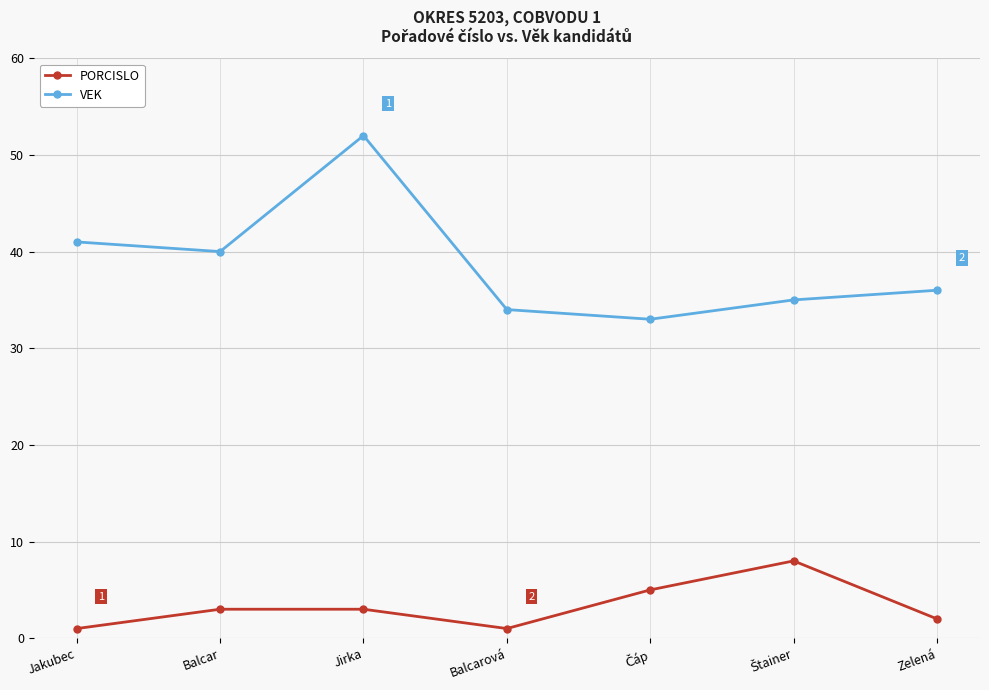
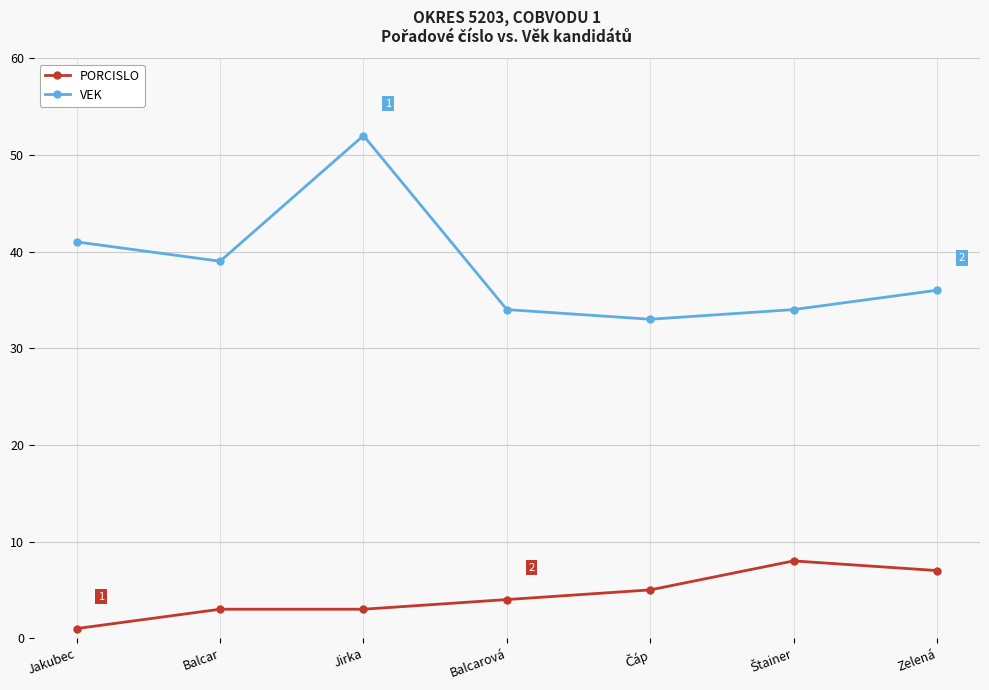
VEK, Balcar: 40 -> 39
PORCISLO, Balcarová: 1 -> 4
VEK, Štainer: 35 -> 34
PORCISLO, Zelená: 2 -> 7
